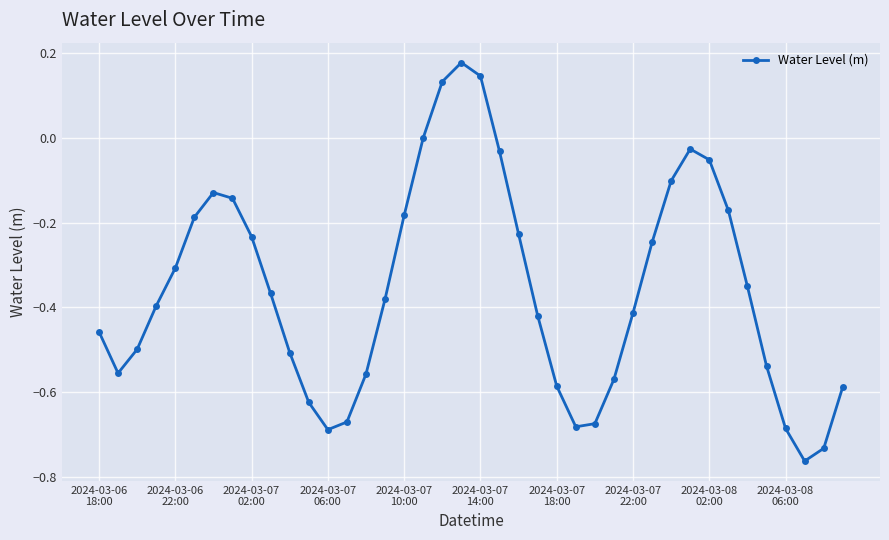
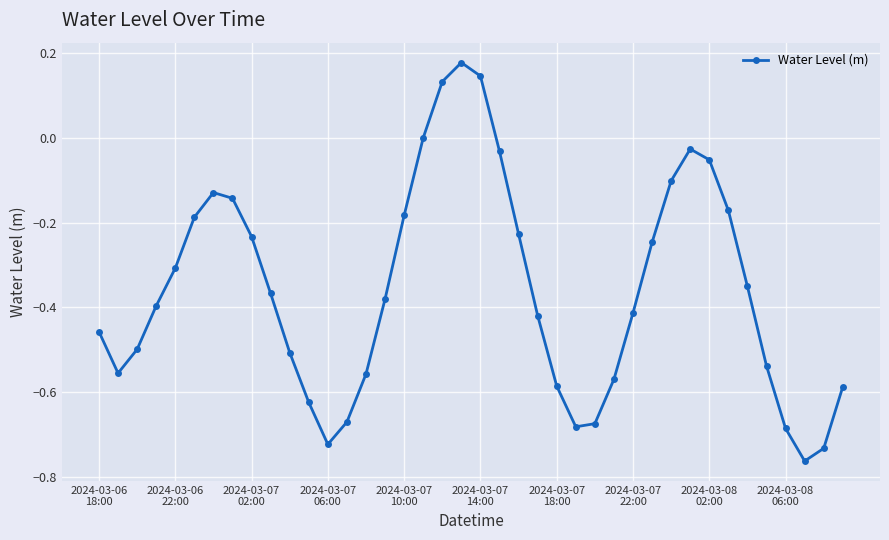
2024-03-07 06:00: -0.69 -> -0.72
